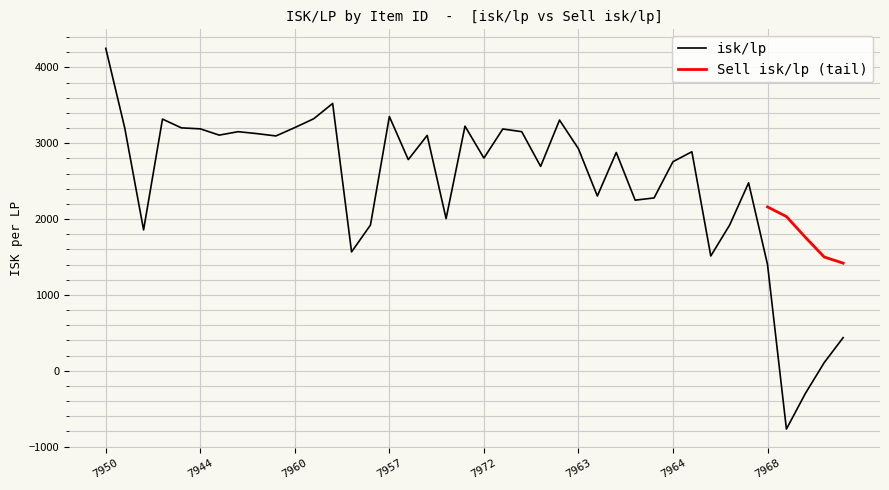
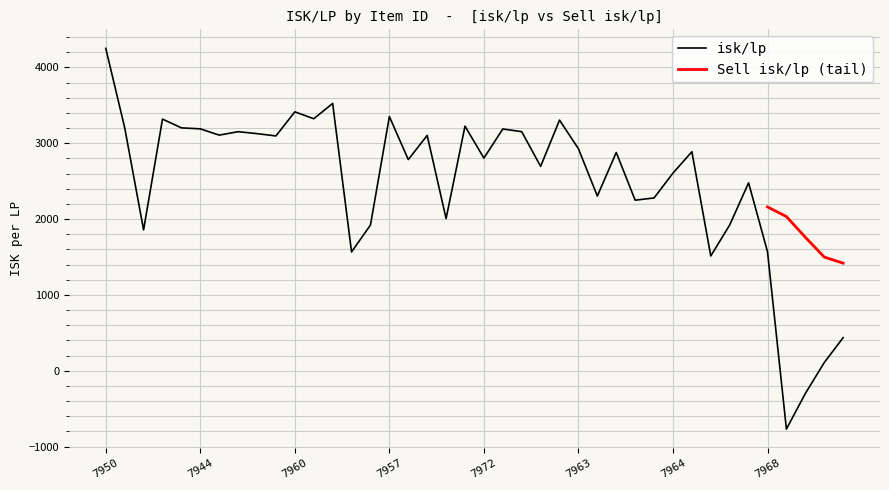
isk/lp, 7960: 3200 -> 3400
isk/lp, 7964: 2800 -> 2600
isk/lp, 7968: 1400 -> 1600
